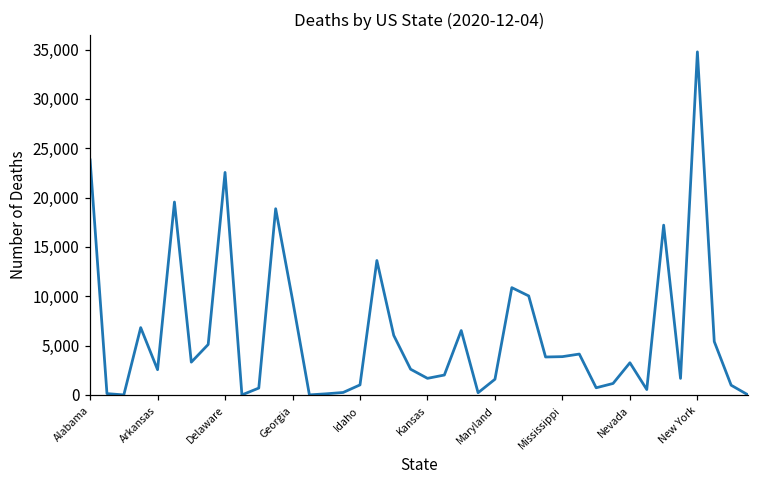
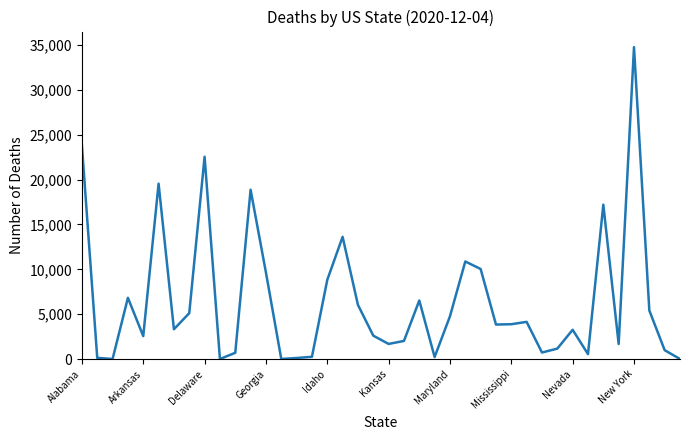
Idaho: 1,000 -> 9,000
Maryland: 2,000 -> 5,000
